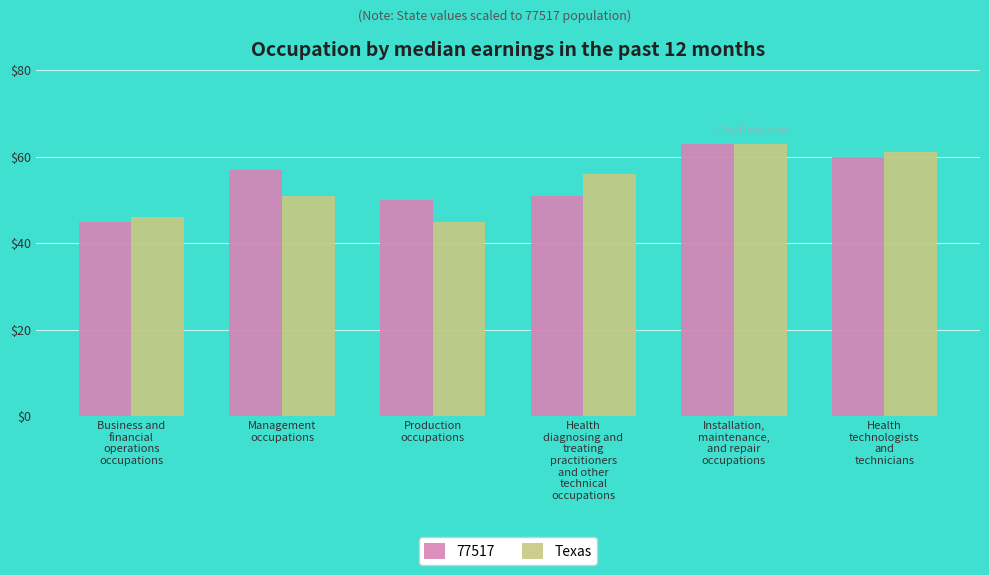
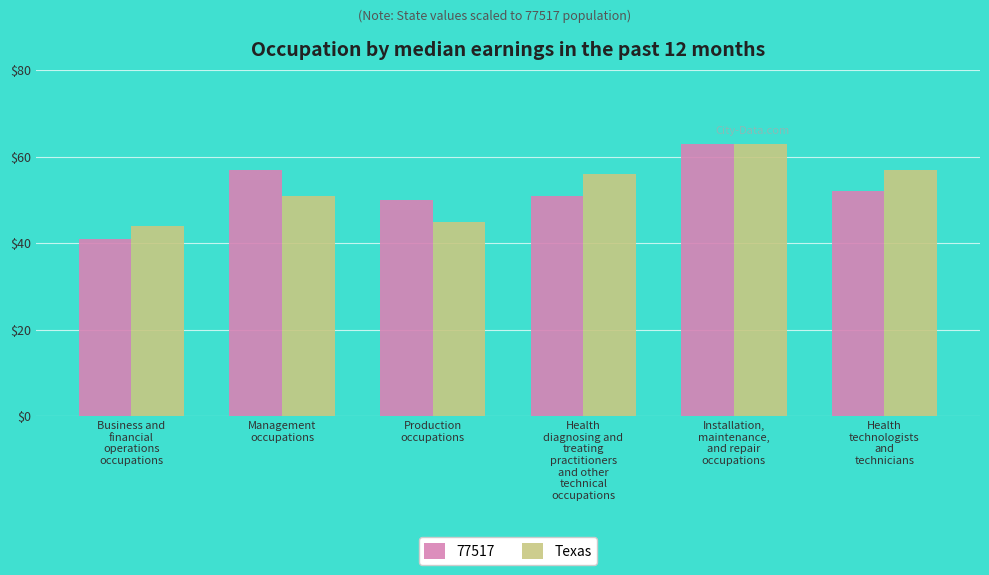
77517, Business and financial operations occupations: $45 -> $41
Texas, Business and financial operations occupations: $46 -> $44
77517, Health technologists and technicians: $60 -> $52
Texas, Health technologists and technicians: $61 -> $57
